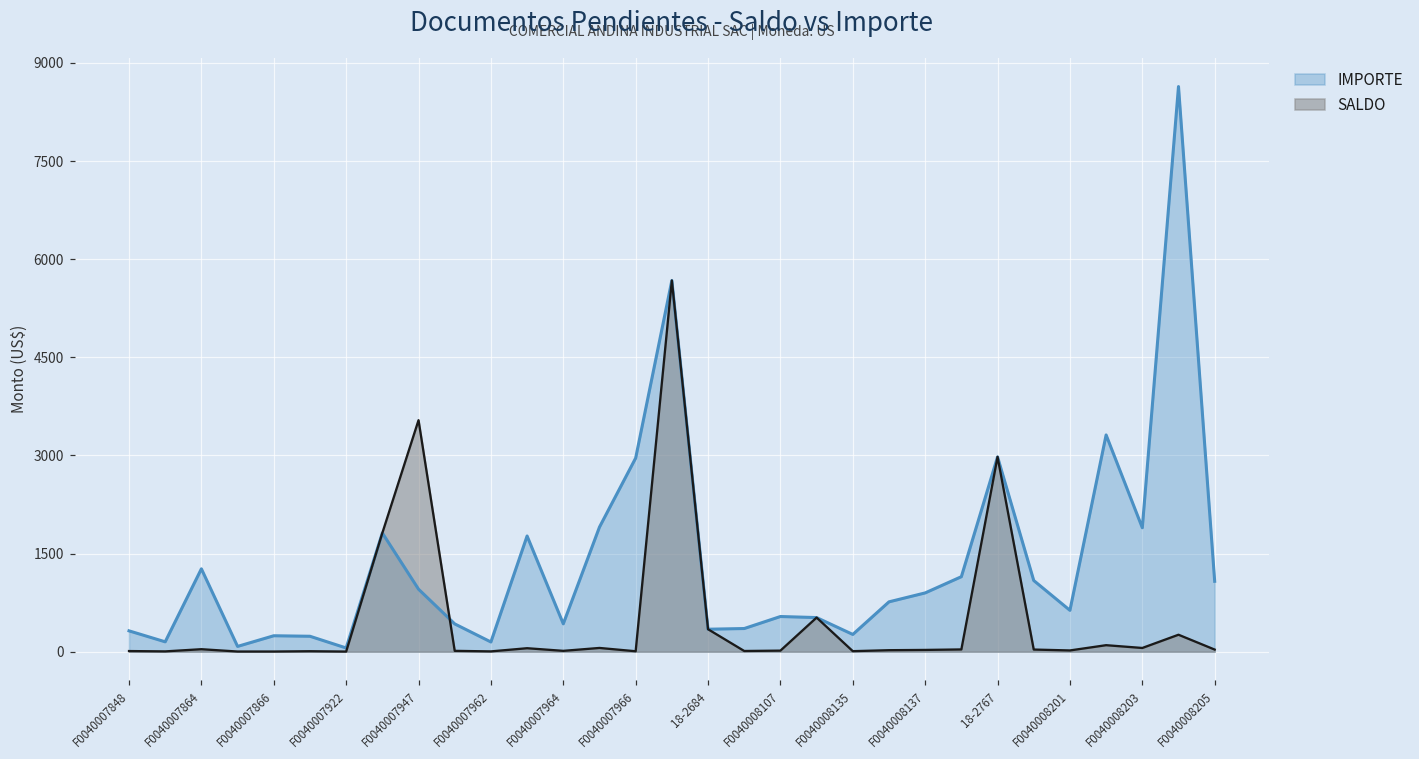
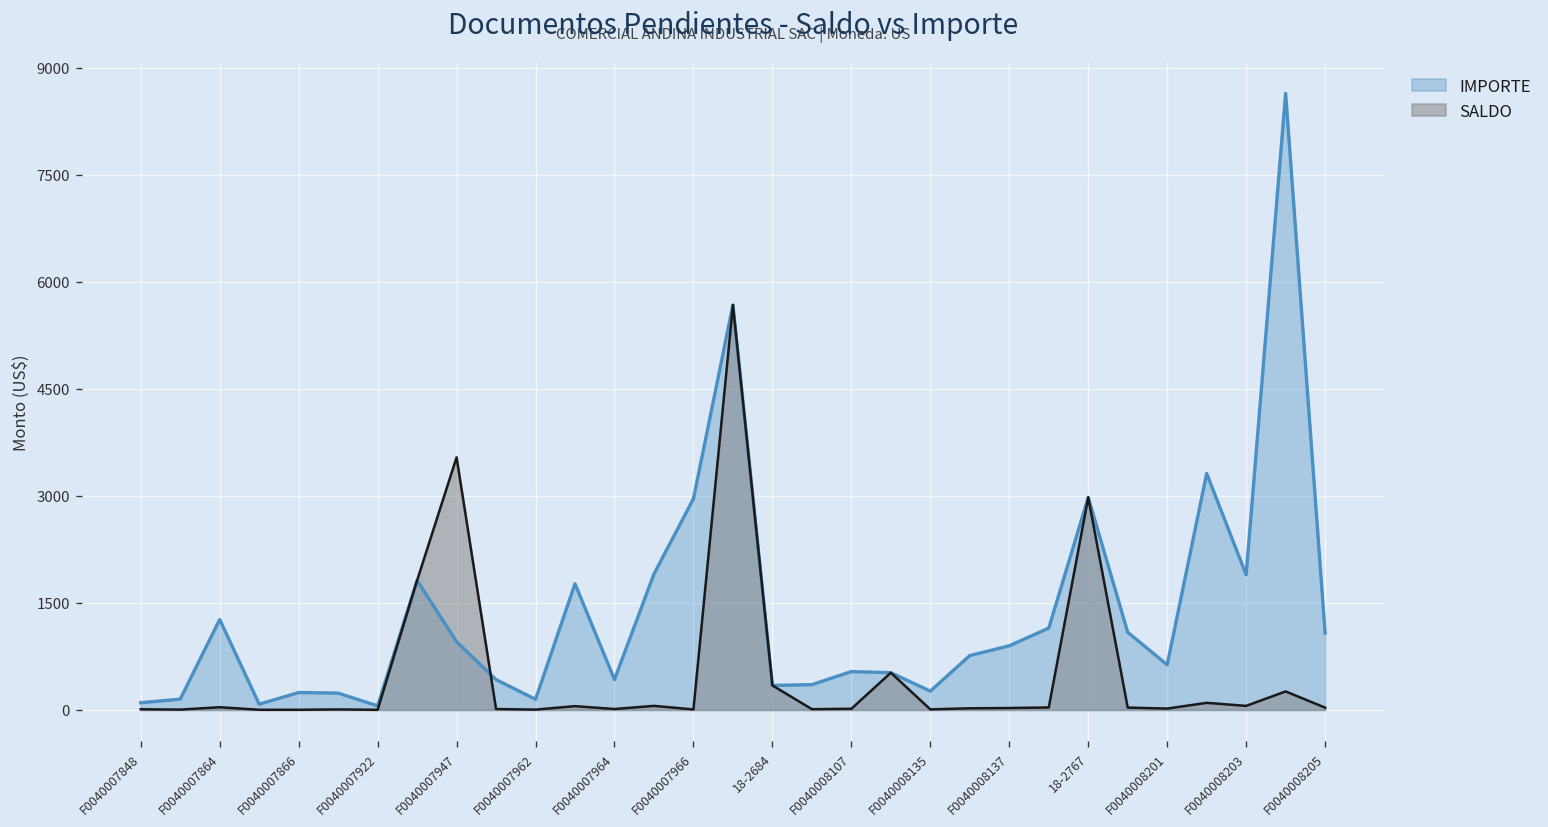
IMPORTE, F0040007848: 300 -> 100
